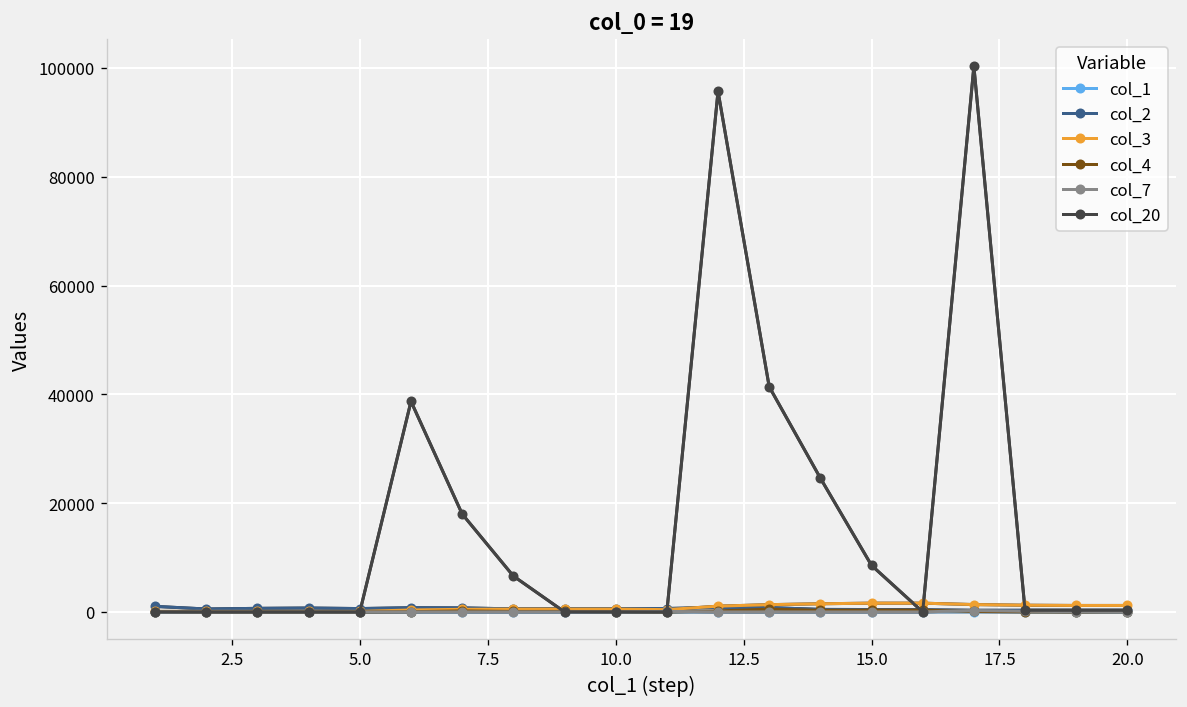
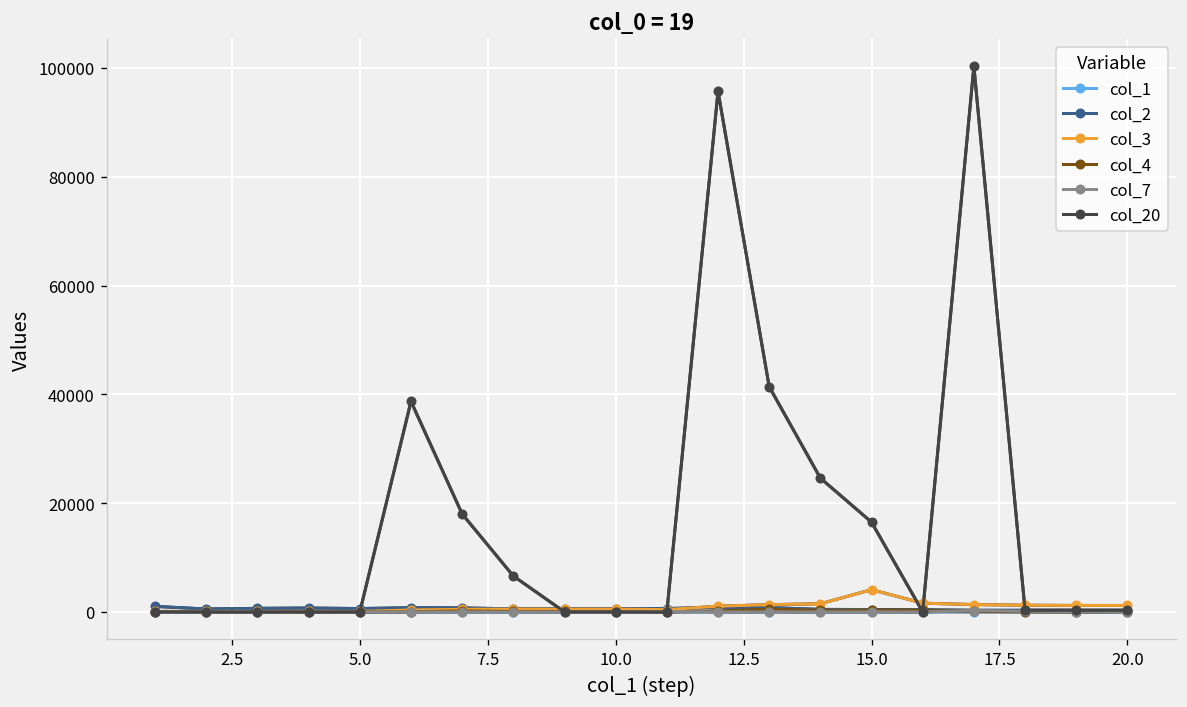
col_3, 15.0: 2000 -> 4000
col_20, 15.0: 9000 -> 17000
